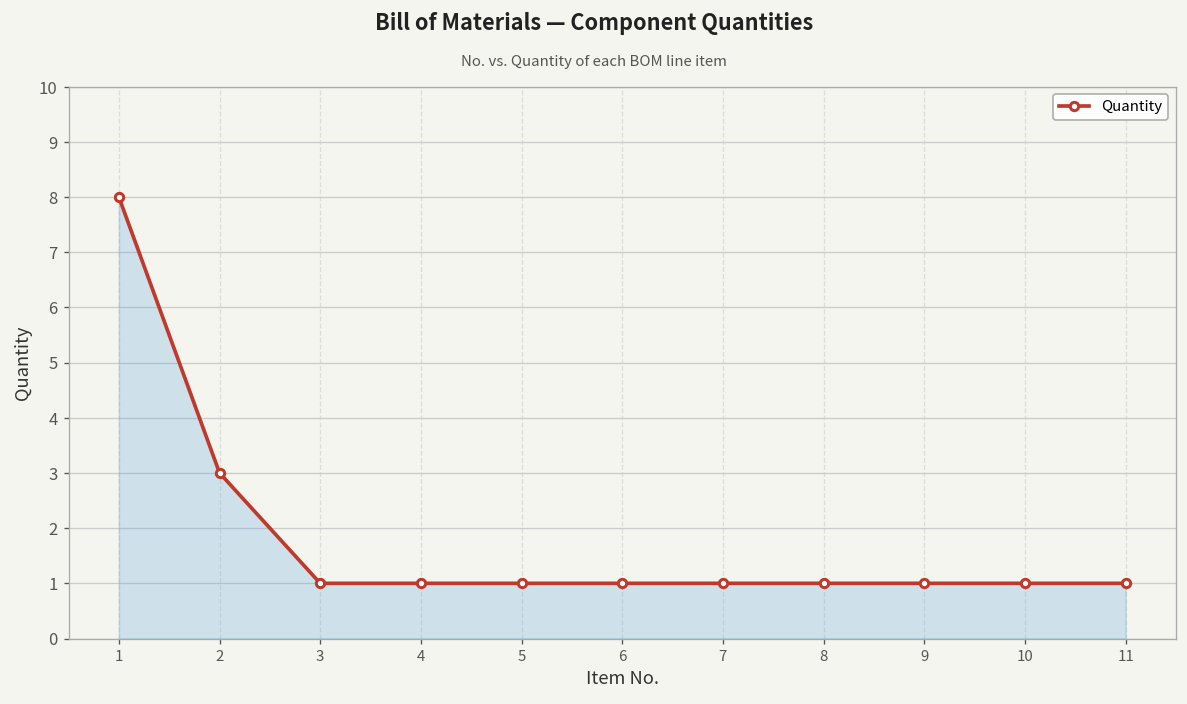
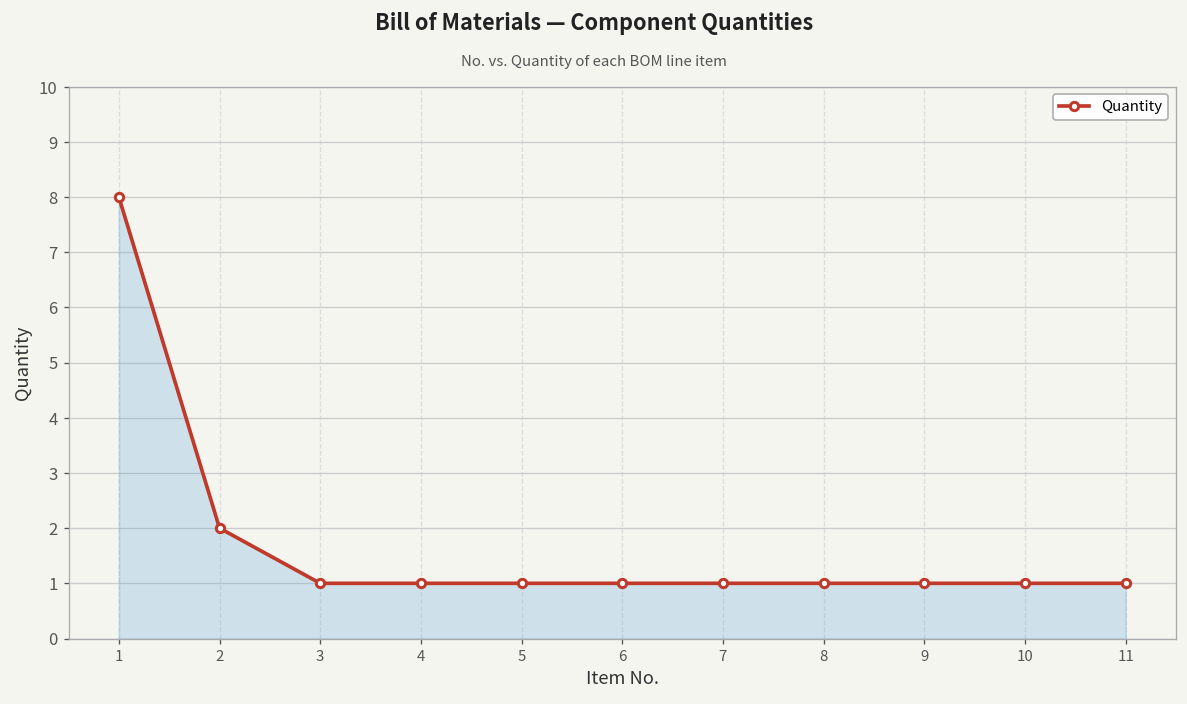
2: 3 -> 2
